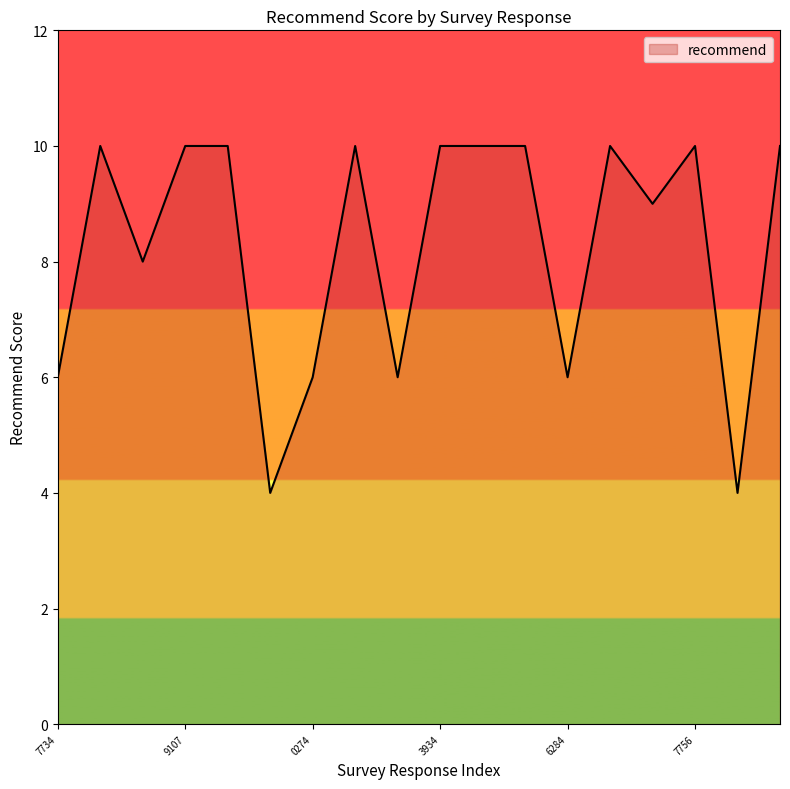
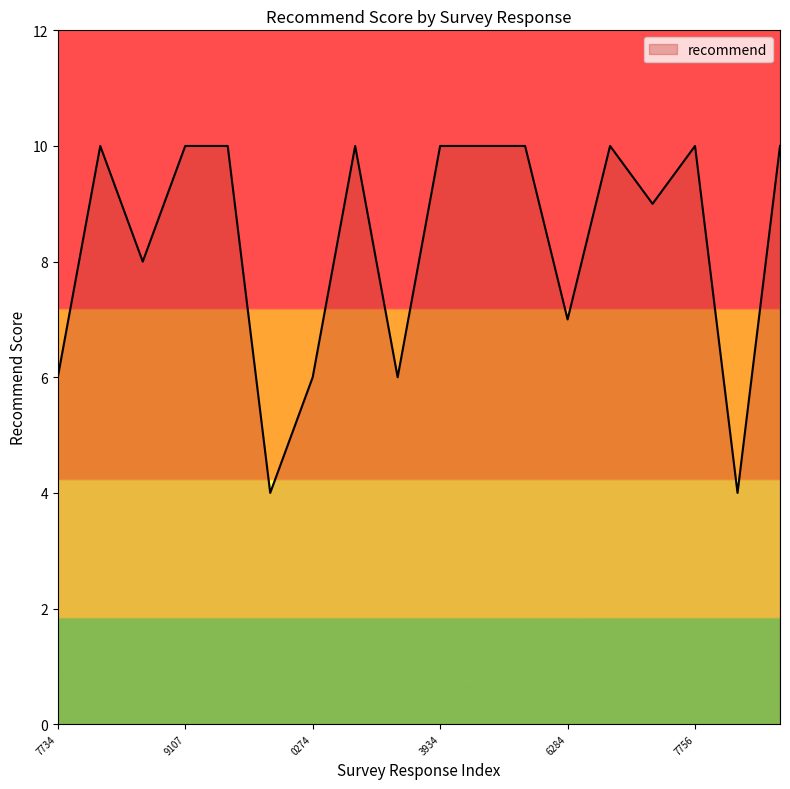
6284: 6 -> 7
